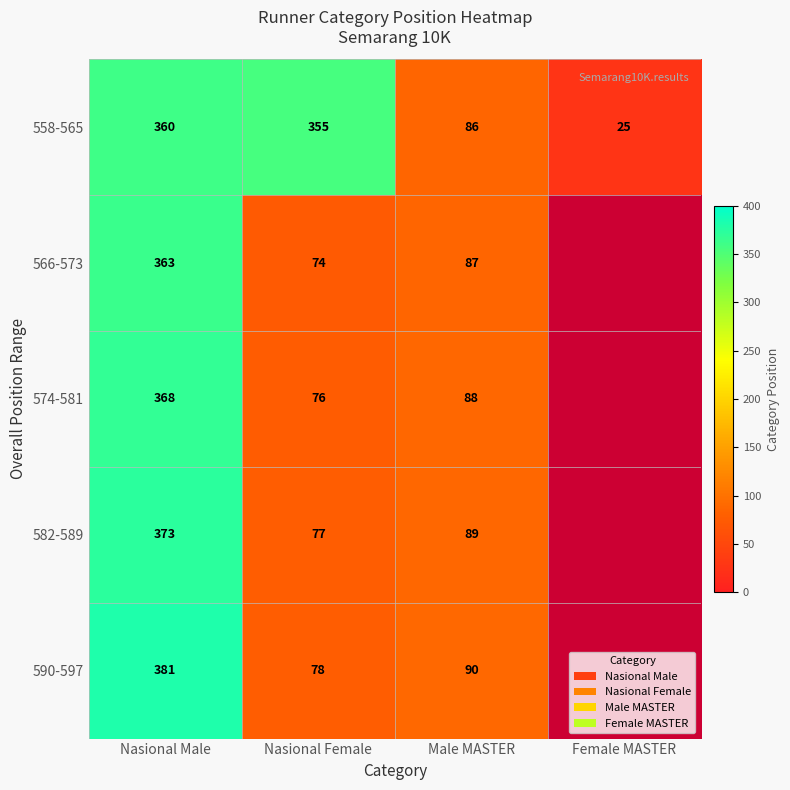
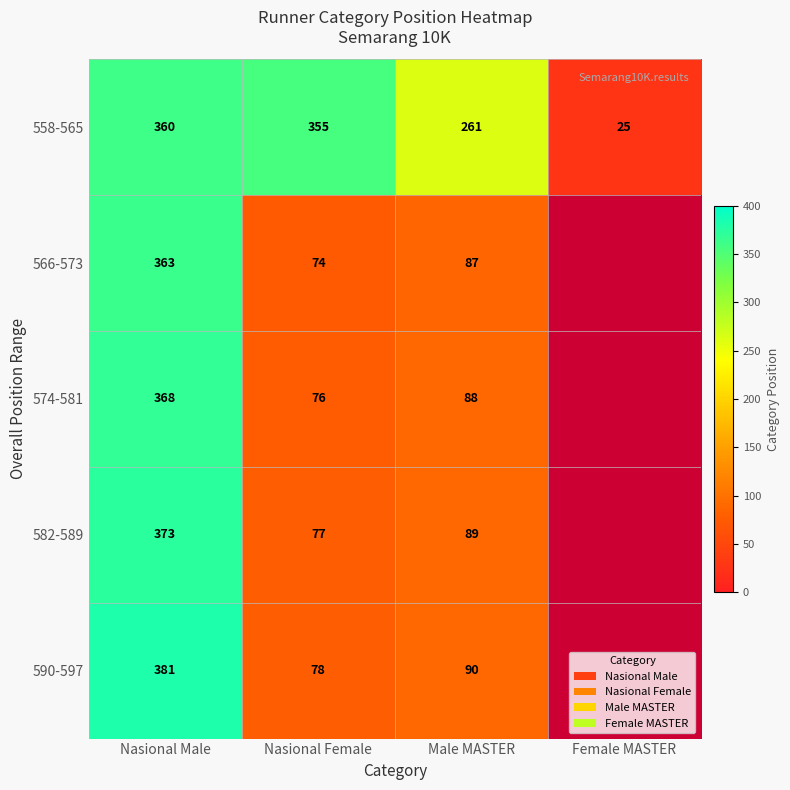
558-565, Male MASTER: 86 -> 261
